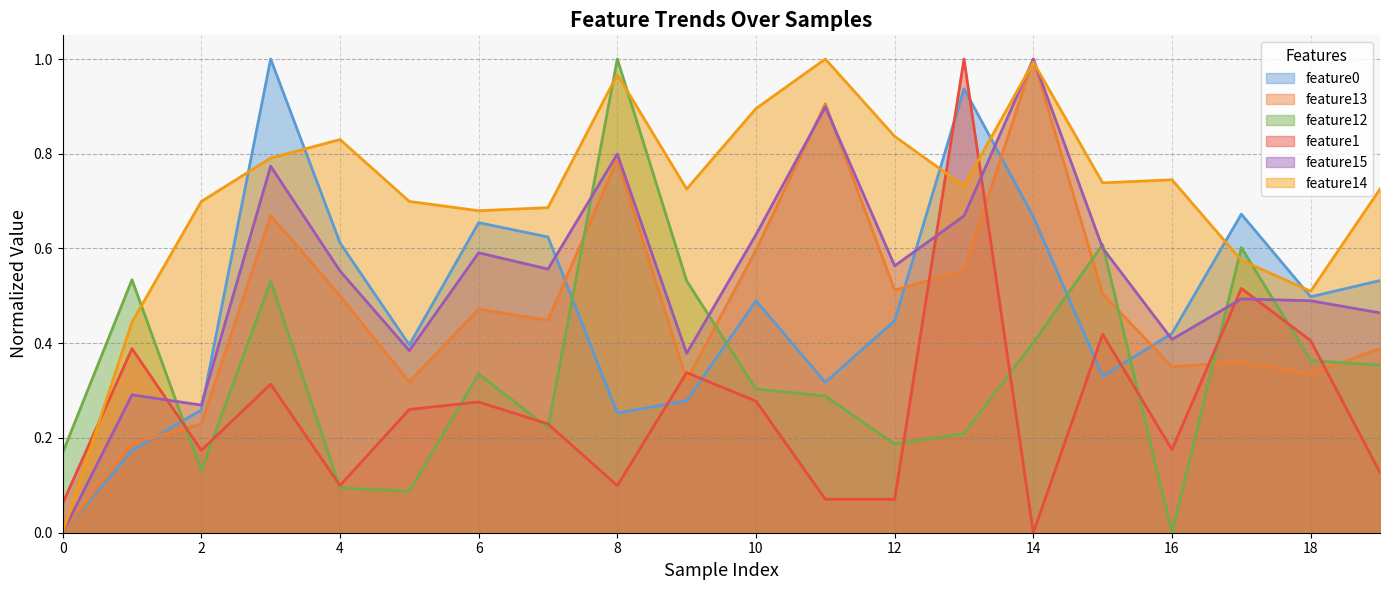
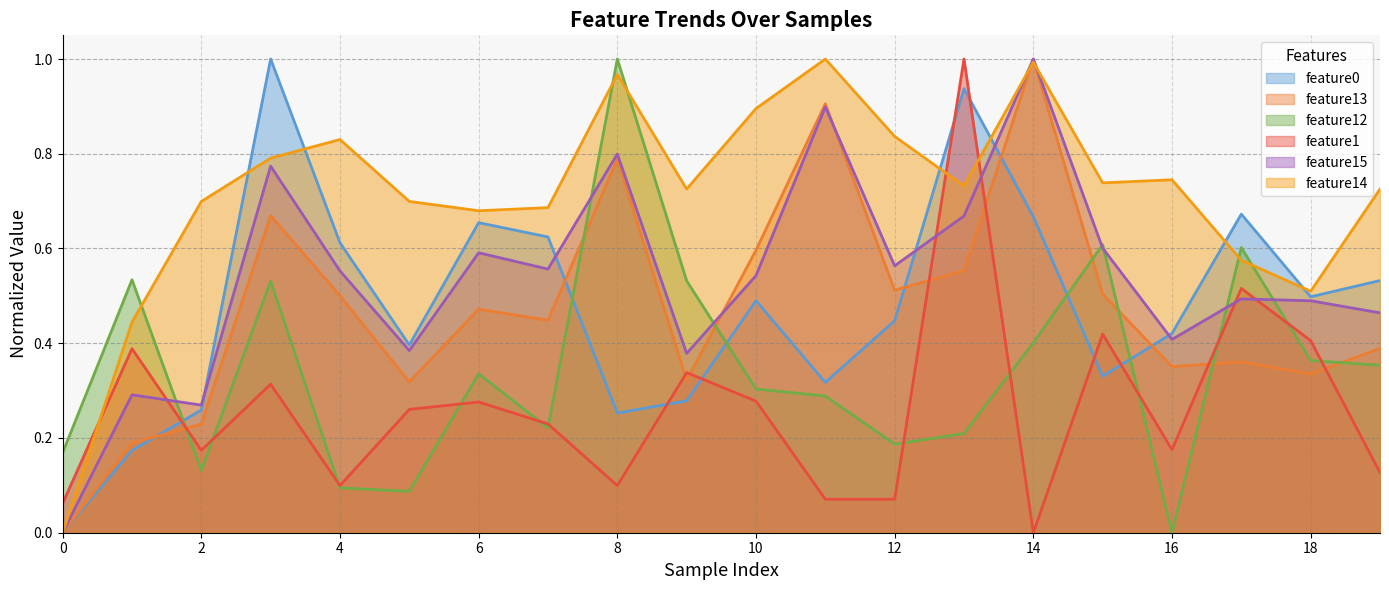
feature15, 10: 0.63 -> 0.54
